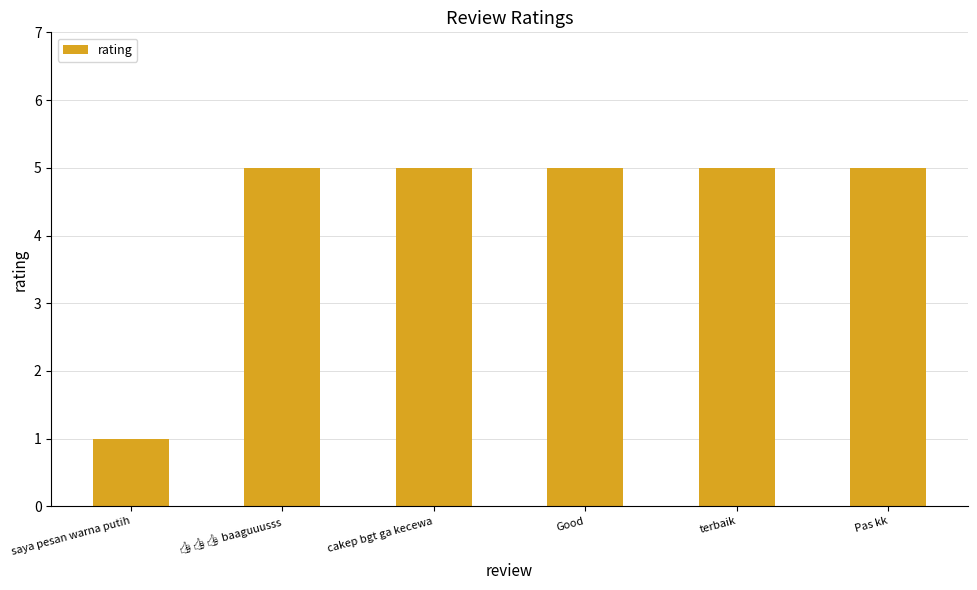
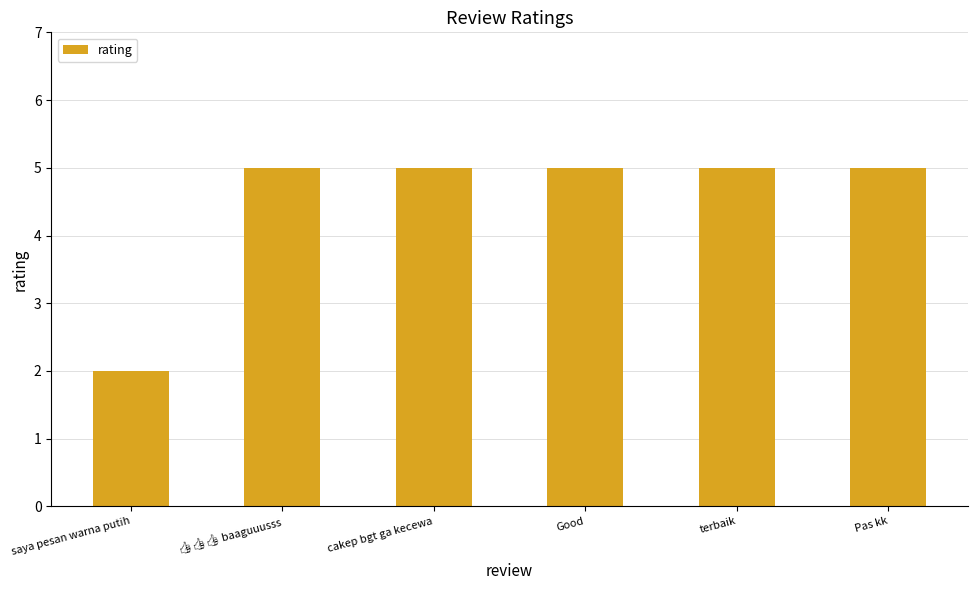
saya pesan warna putih: 1 -> 2
